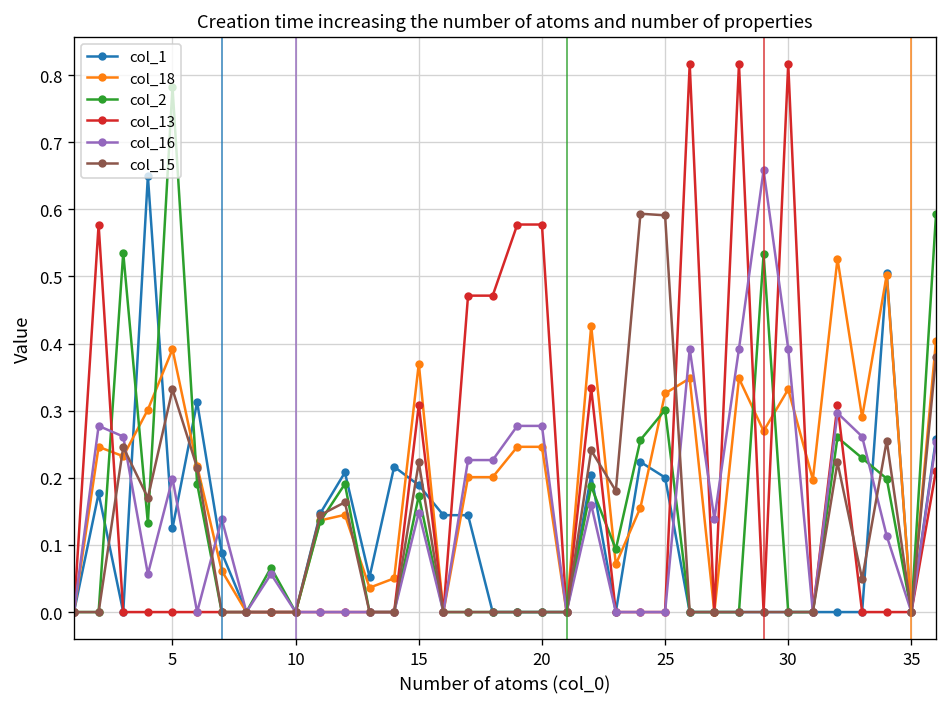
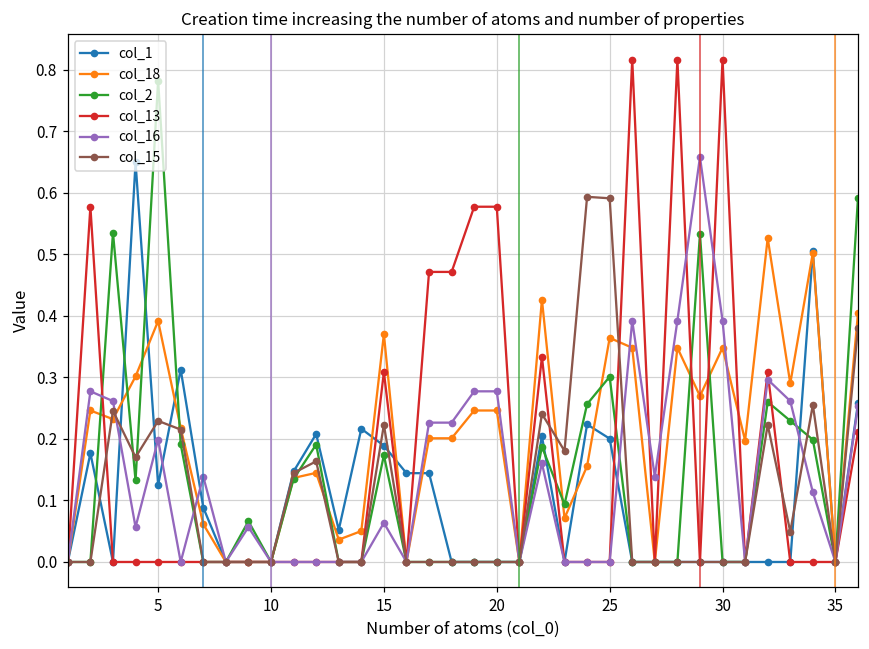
col_15, 5: 0.33 -> 0.23
col_16, 15: 0.15 -> 0.06
col_18, 25: 0.33 -> 0.36
col_18, 30: 0.33 -> 0.35
